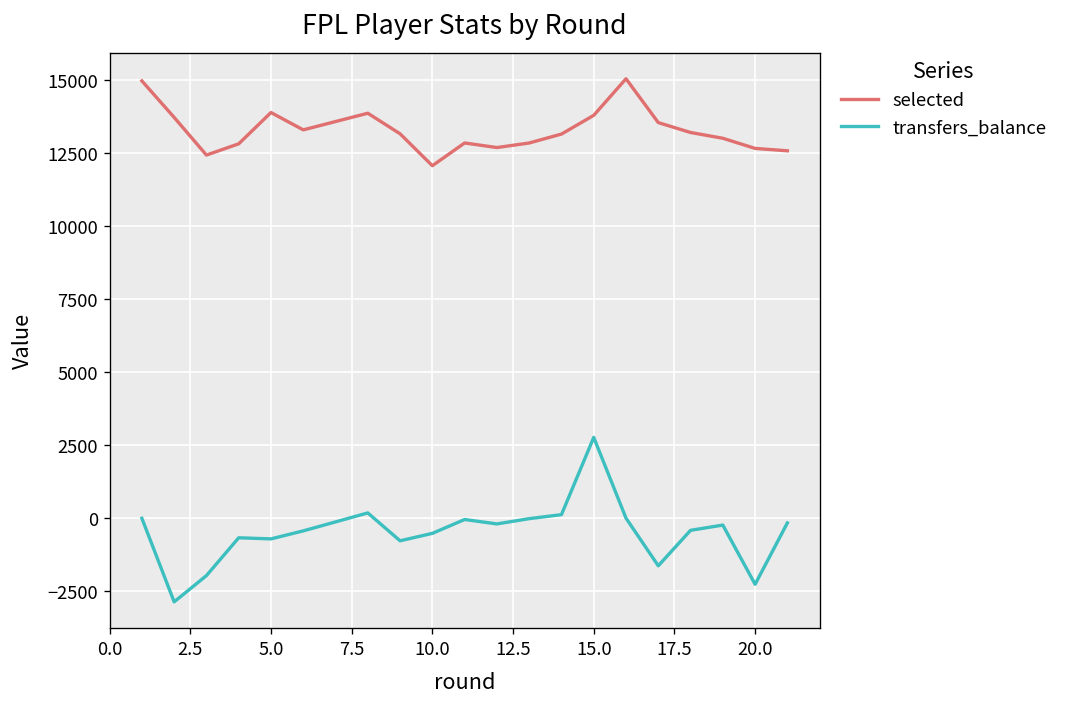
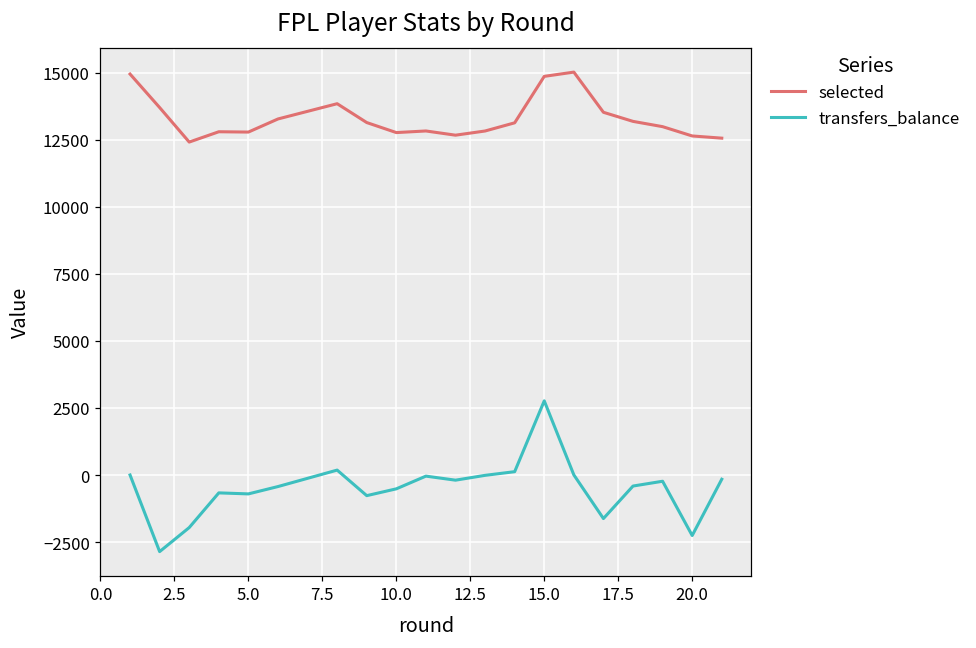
selected, 5.0: 13900 -> 12800
selected, 10.0: 12100 -> 12800
selected, 15.0: 13800 -> 14900
